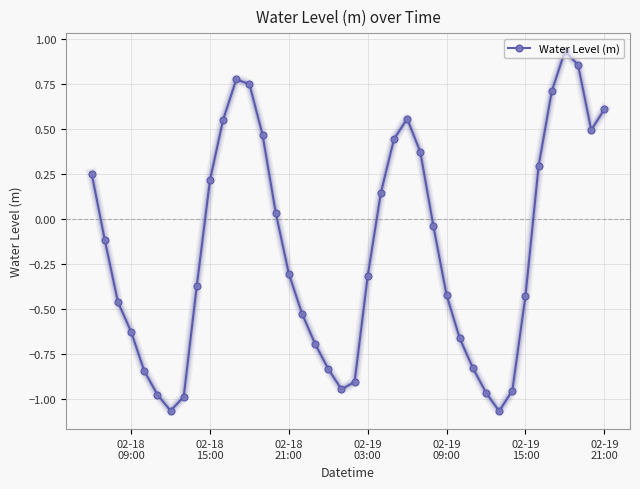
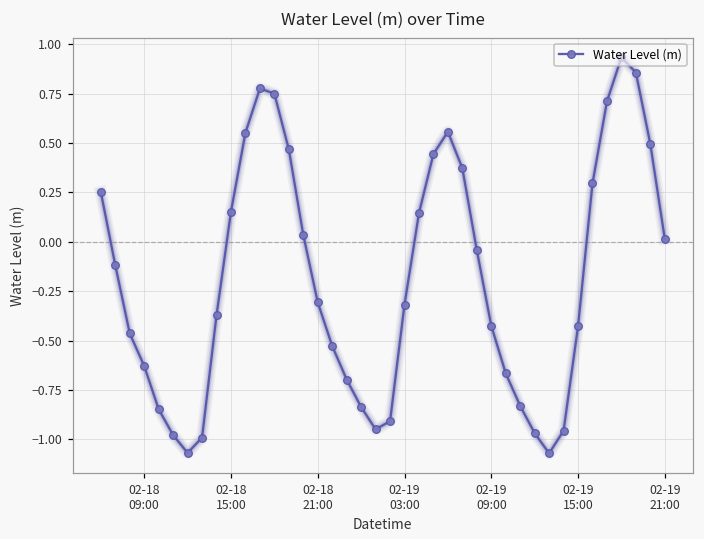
02-18 15:00: 0.22 -> 0.15
02-19 21:00: 0.61 -> 0.01
